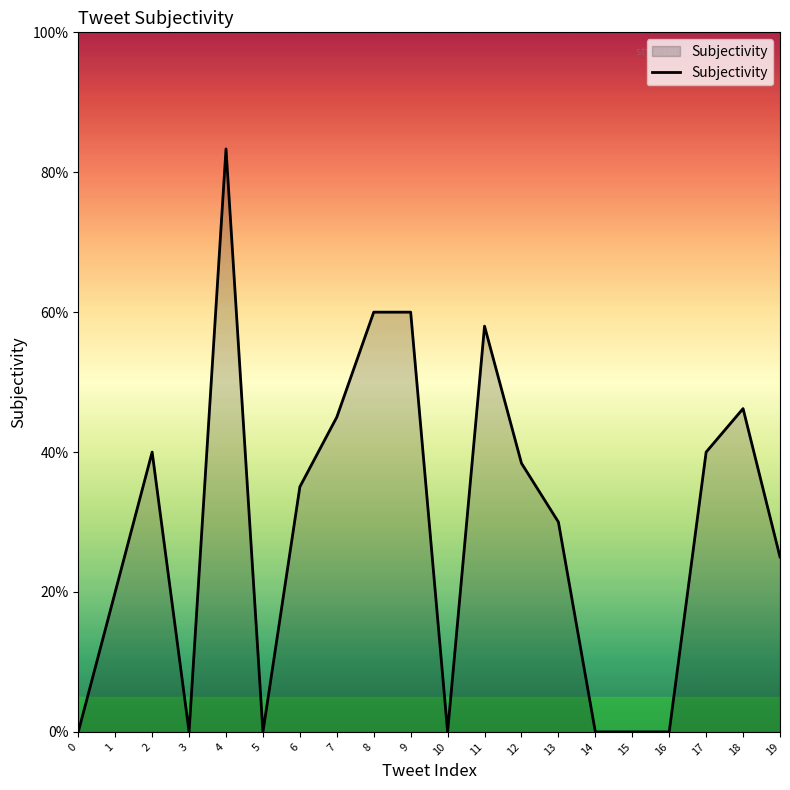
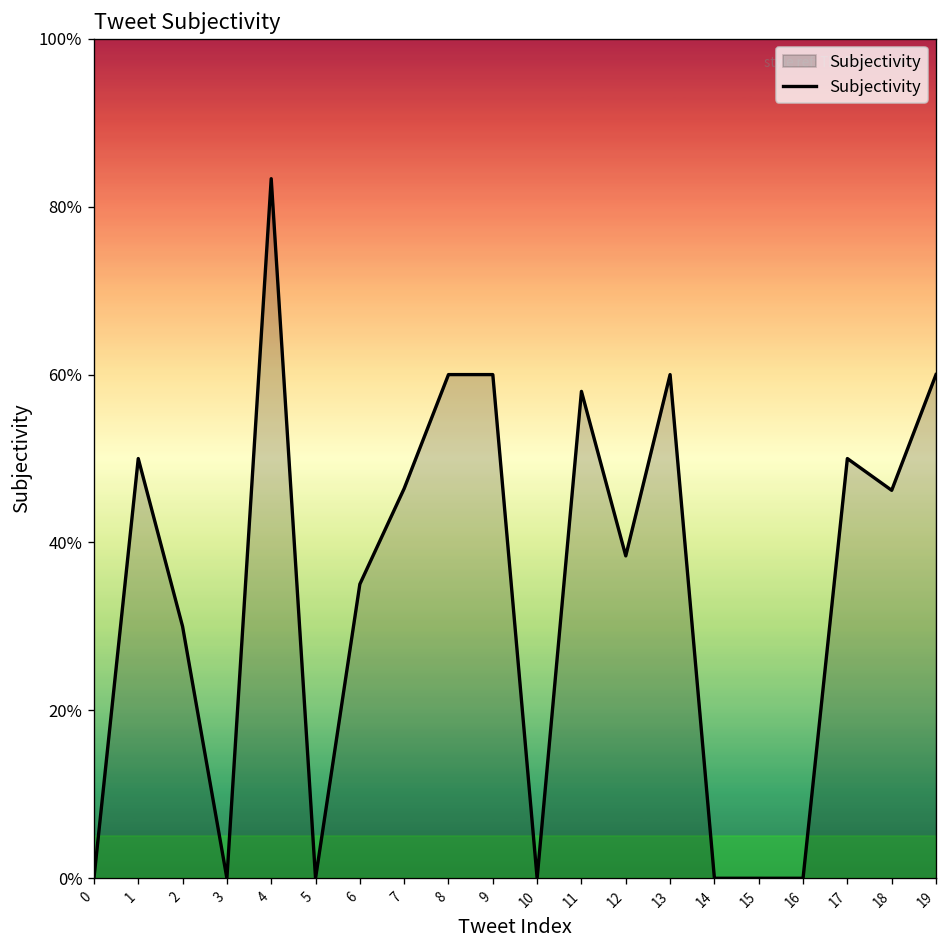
1: 20% -> 50%
2: 40% -> 30%
7: 45% -> 46%
13: 30% -> 60%
17: 40% -> 50%
19: 25% -> 60%
